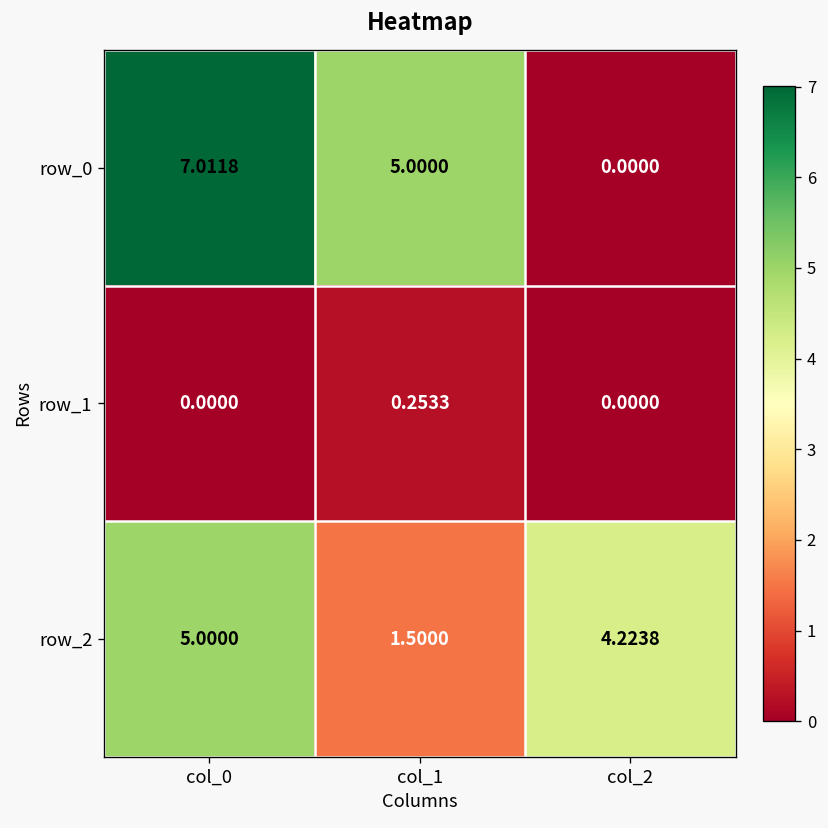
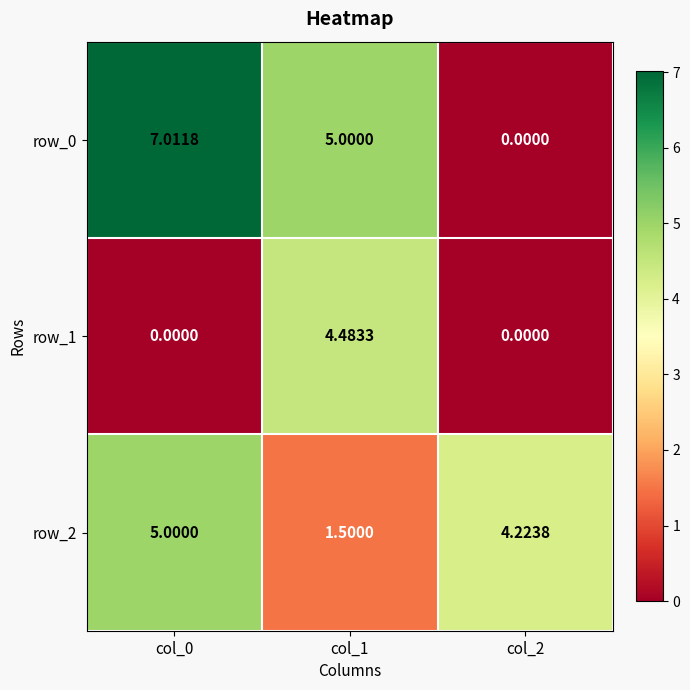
row_1, col_1: 0.2533 -> 4.4833
